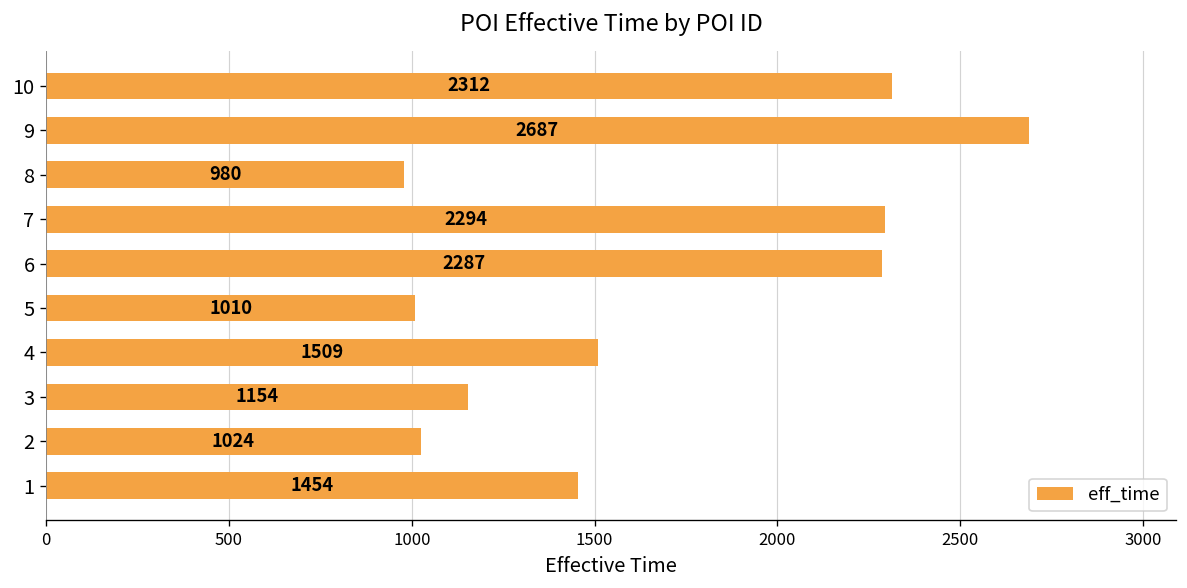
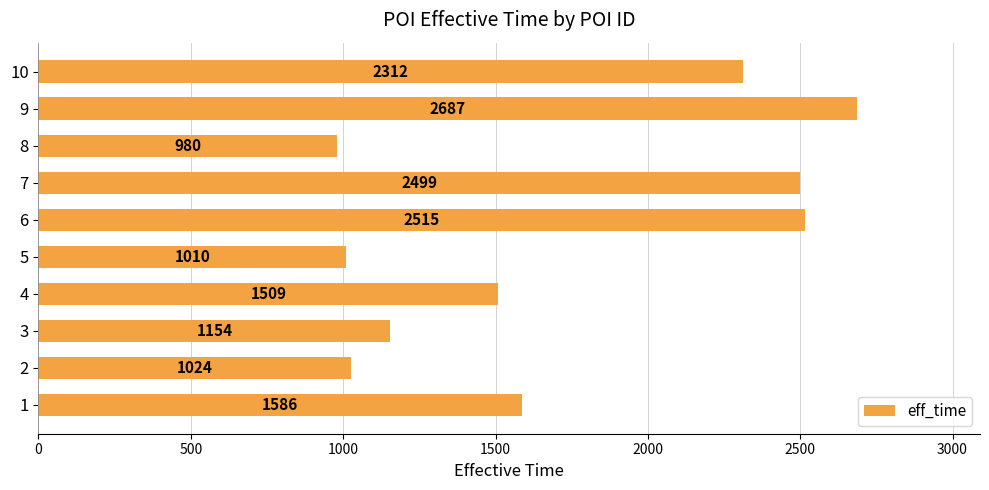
7: 2294 -> 2499
6: 2287 -> 2515
1: 1454 -> 1586
